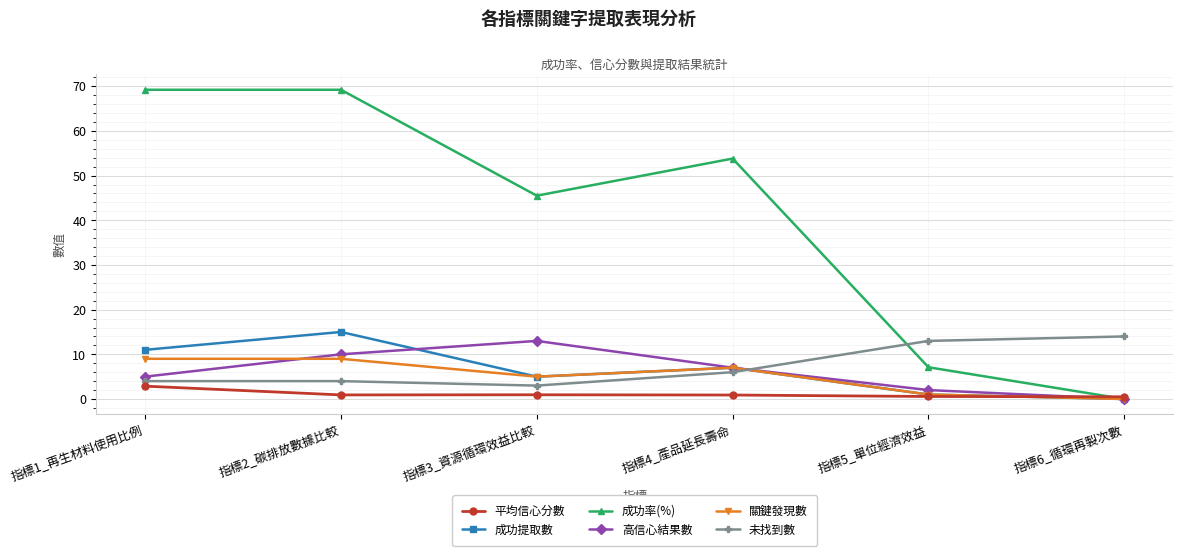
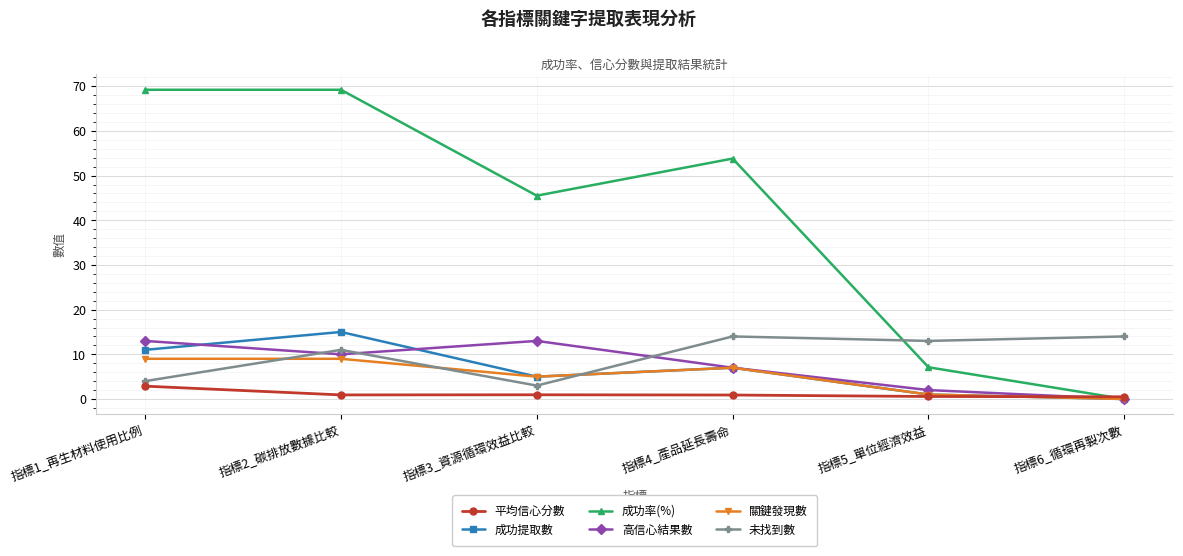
高信心結果數, 指標1_再生材料使用比例: 5 -> 13
未找到數, 指標2_碳排放數據比較: 4 -> 11
未找到數, 指標4_產品延長壽命: 6 -> 14
